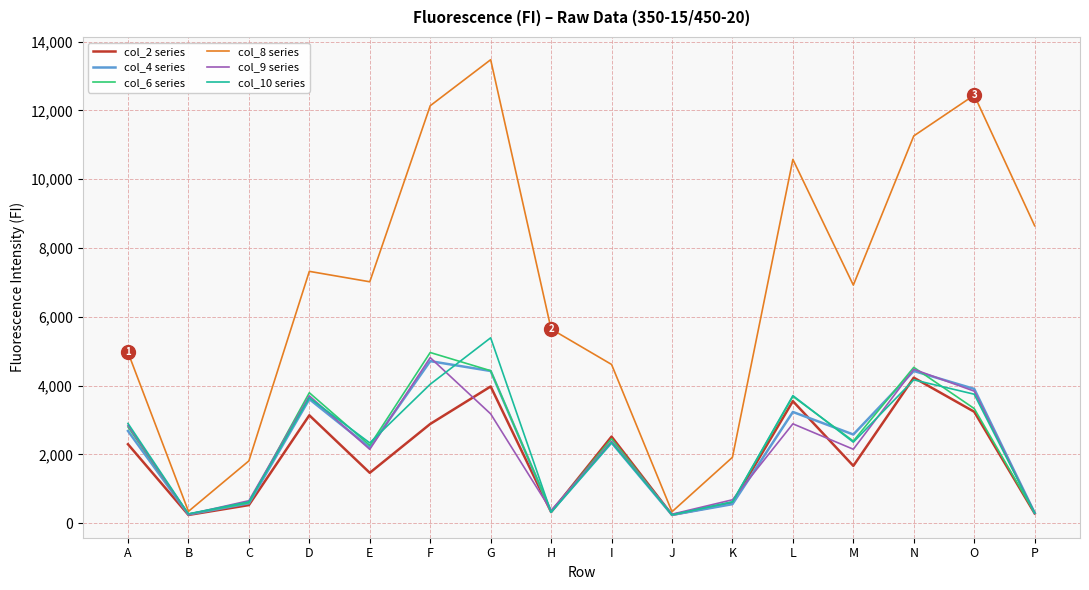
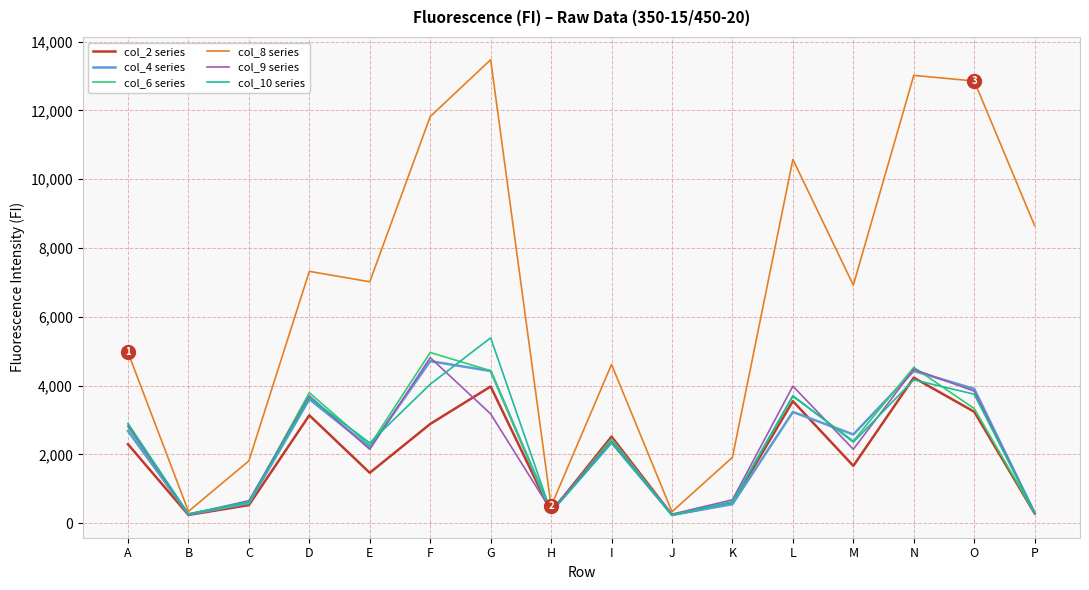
col_8 series, F: 12,100 -> 11,800
col_8 series, H: 5,600 -> 500
col_9 series, L: 2,900 -> 4,000
col_8 series, N: 11,300 -> 13,000
col_8 series, O: 12,400 -> 12,900
